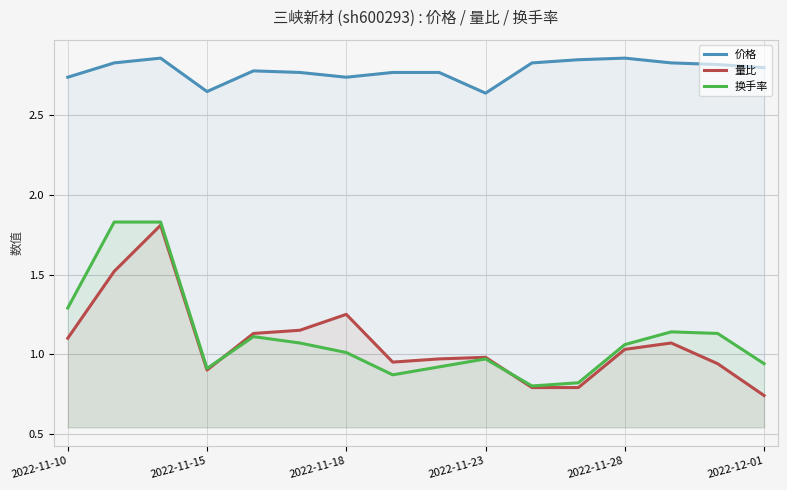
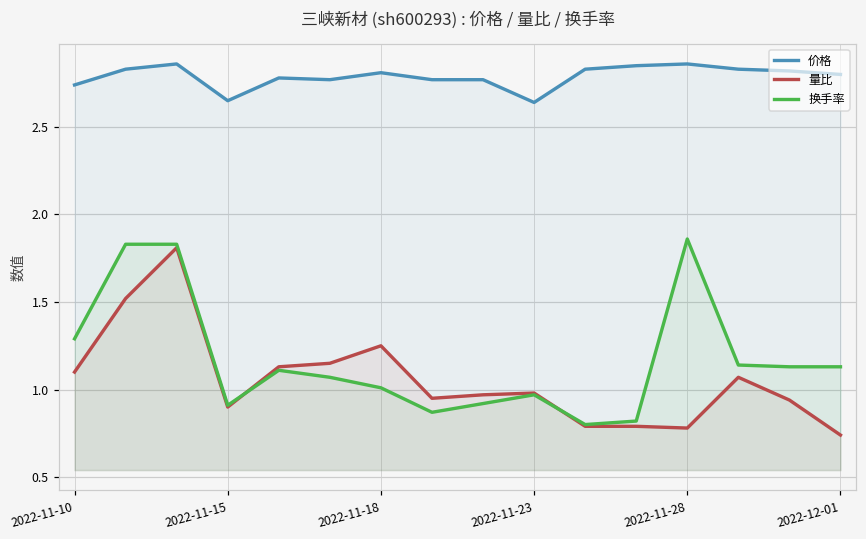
价格, 2022-11-18: 2.74 -> 2.81
量比, 2022-11-28: 1.03 -> 0.78
换手率, 2022-11-28: 1.06 -> 1.86
换手率, 2022-12-01: 0.94 -> 1.13
